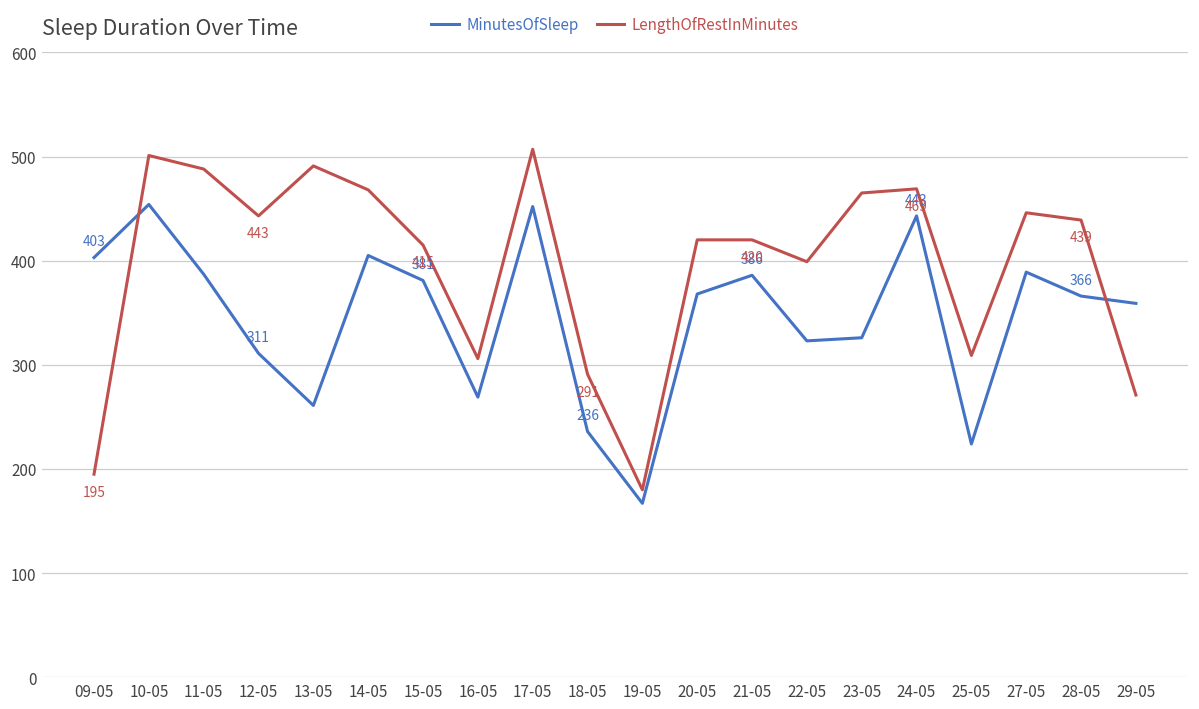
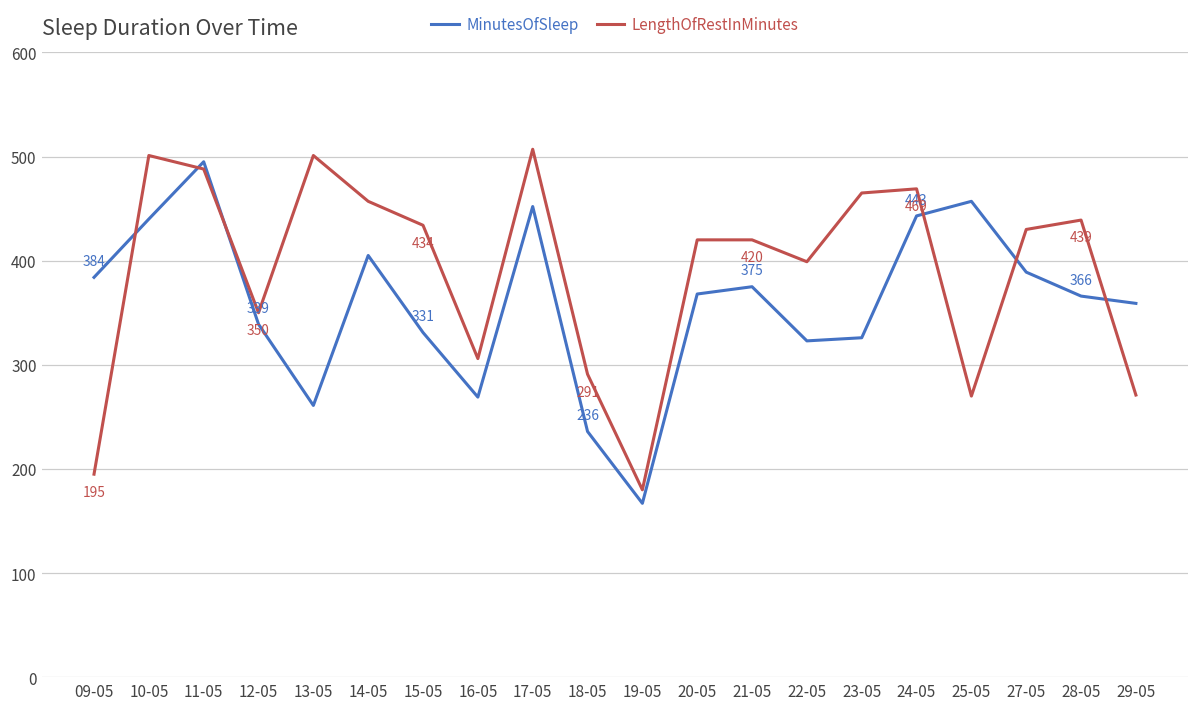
MinutesOfSleep, 09-05: 403 -> 384
MinutesOfSleep, 10-05: 450 -> 440
MinutesOfSleep, 11-05: 390 -> 500
MinutesOfSleep, 12-05: 311 -> 339
LengthOfRestInMinutes, 12-05: 443 -> 350
LengthOfRestInMinutes, 13-05: 490 -> 500
LengthOfRestInMinutes, 14-05: 470 -> 460
MinutesOfSleep, 15-05: 381 -> 331
LengthOfRestInMinutes, 15-05: 415 -> 434
MinutesOfSleep, 21-05: 386 -> 375
MinutesOfSleep, 25-05: 220 -> 460
LengthOfRestInMinutes, 25-05: 310 -> 270
LengthOfRestInMinutes, 27-05: 450 -> 430
